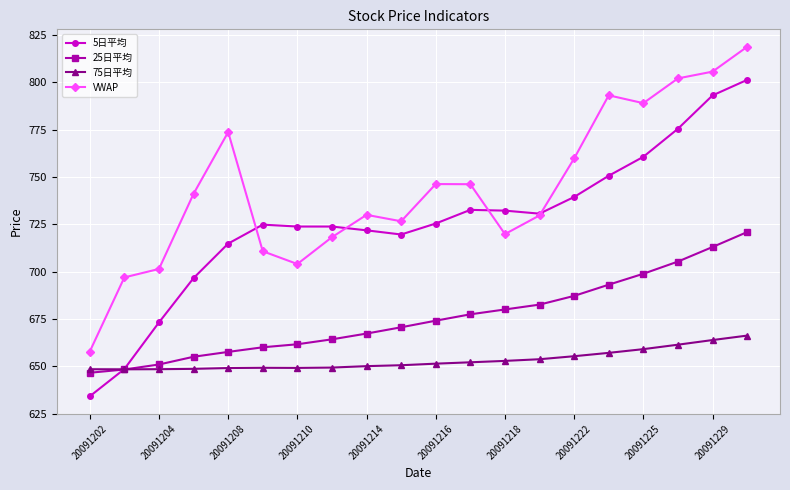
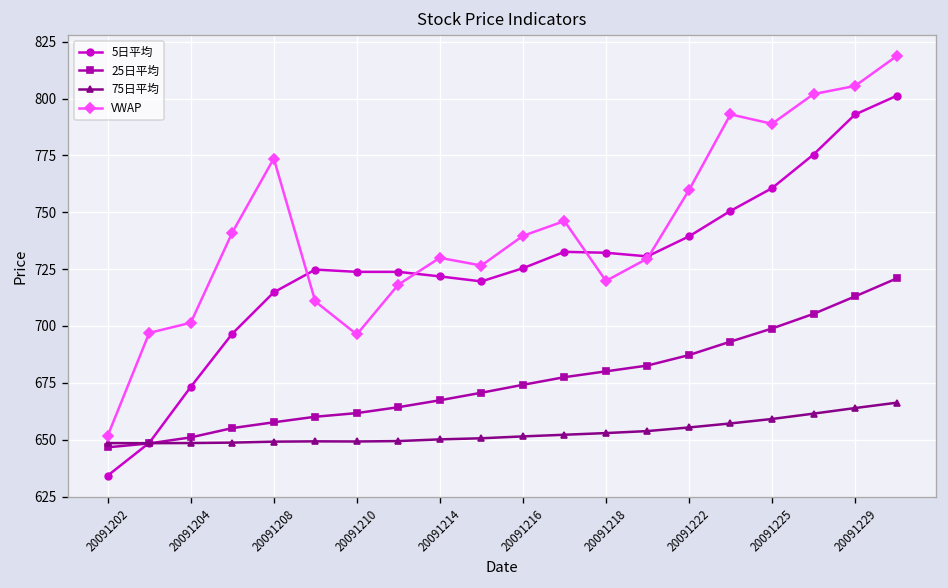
VWAP, 20091202: 658 -> 652
VWAP, 20091210: 704 -> 696
VWAP, 20091216: 746 -> 740
